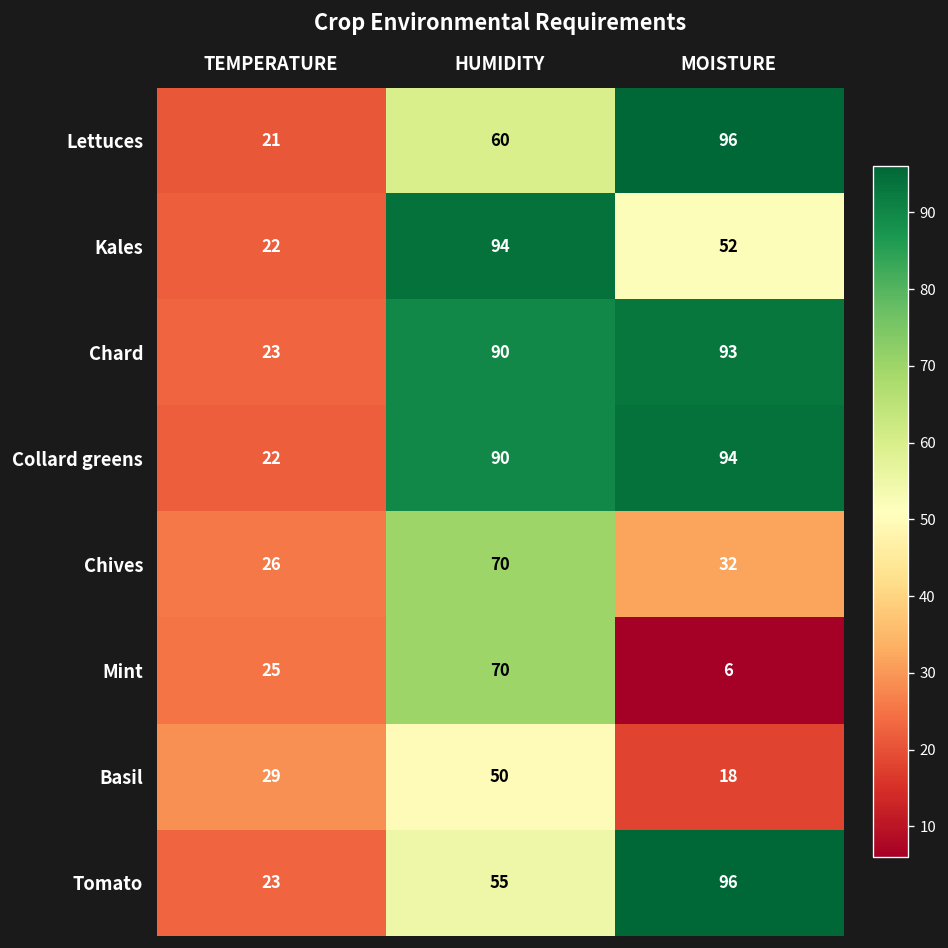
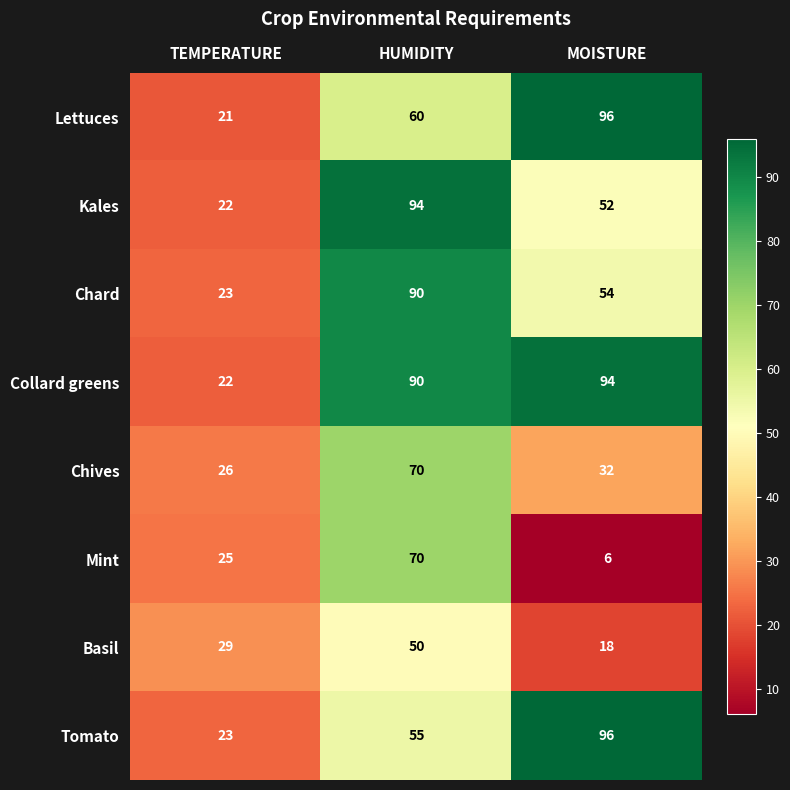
Chard, MOISTURE: 93 -> 54
